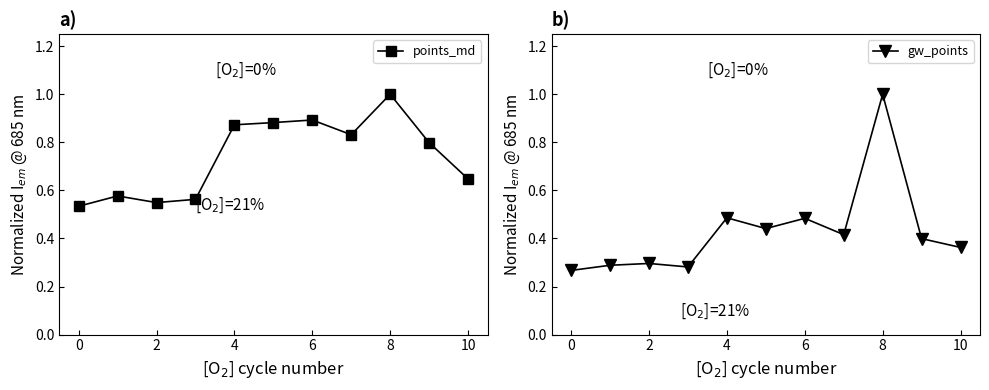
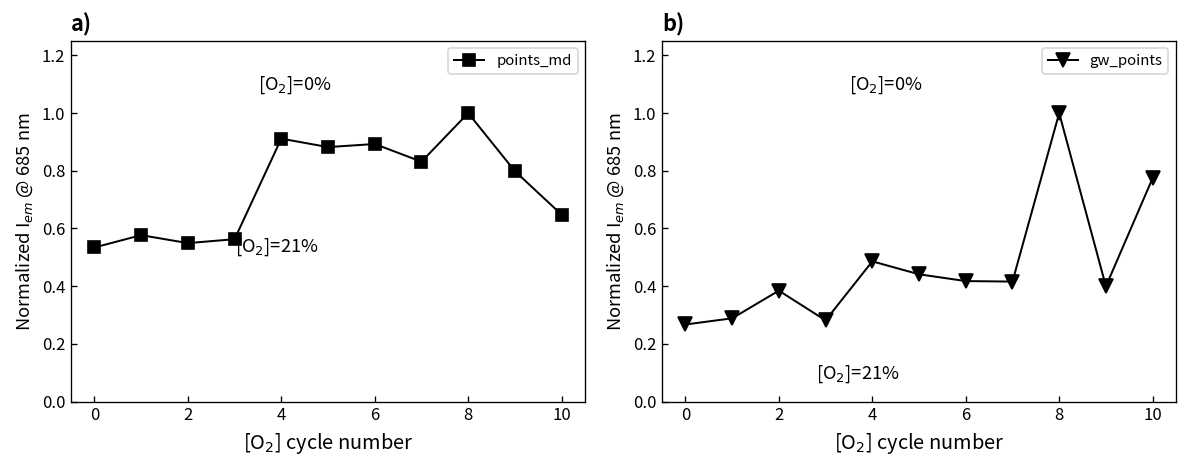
a), 4: 0.87 -> 0.91
b), 2: 0.30 -> 0.38
b), 6: 0.48 -> 0.42
b), 10: 0.36 -> 0.77
